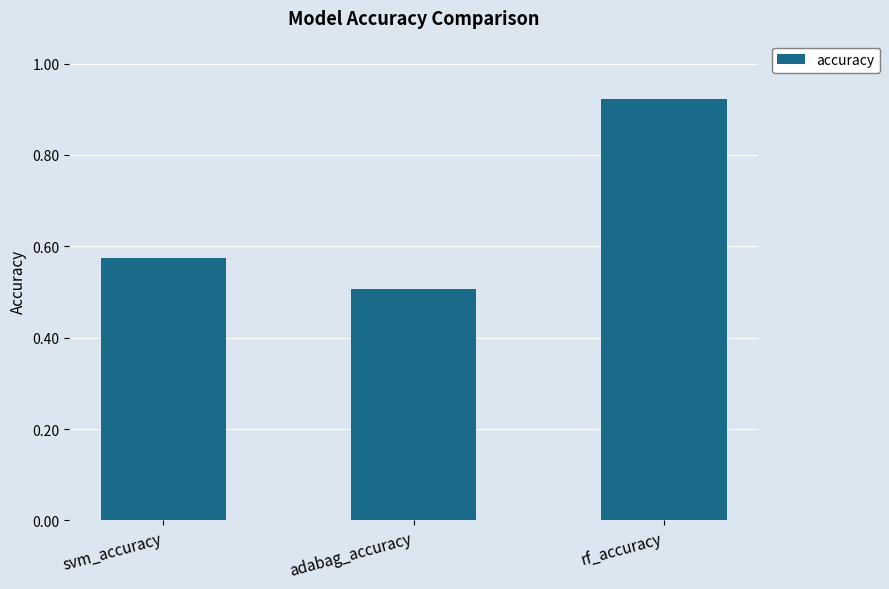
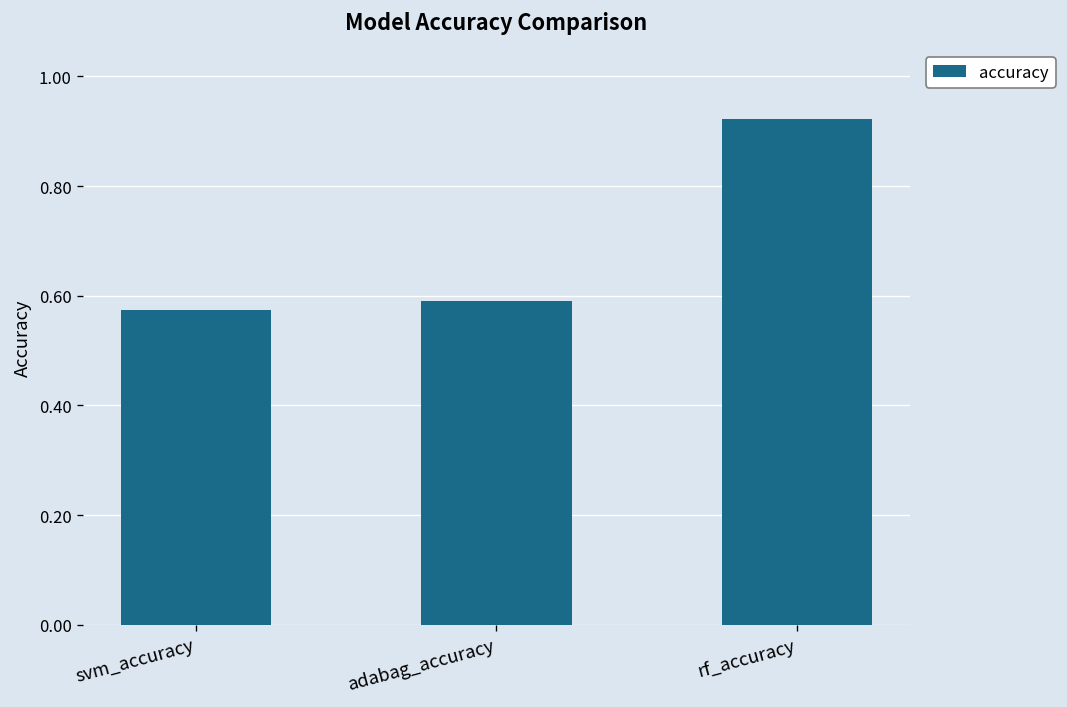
adabag_accuracy: 0.51 -> 0.59
